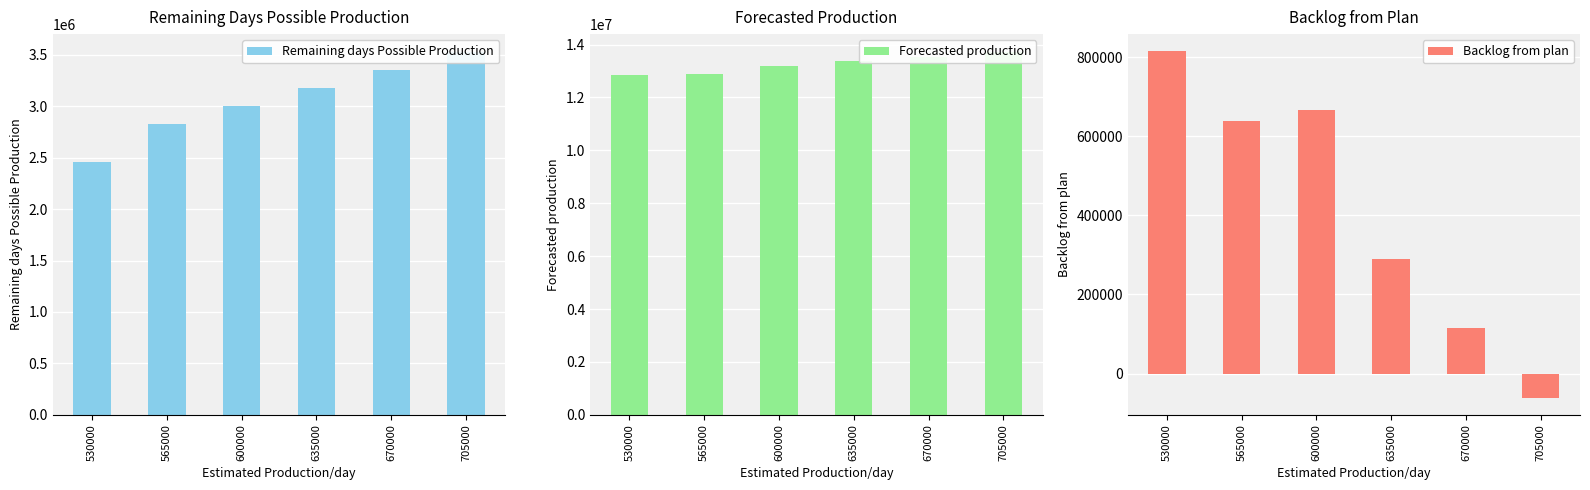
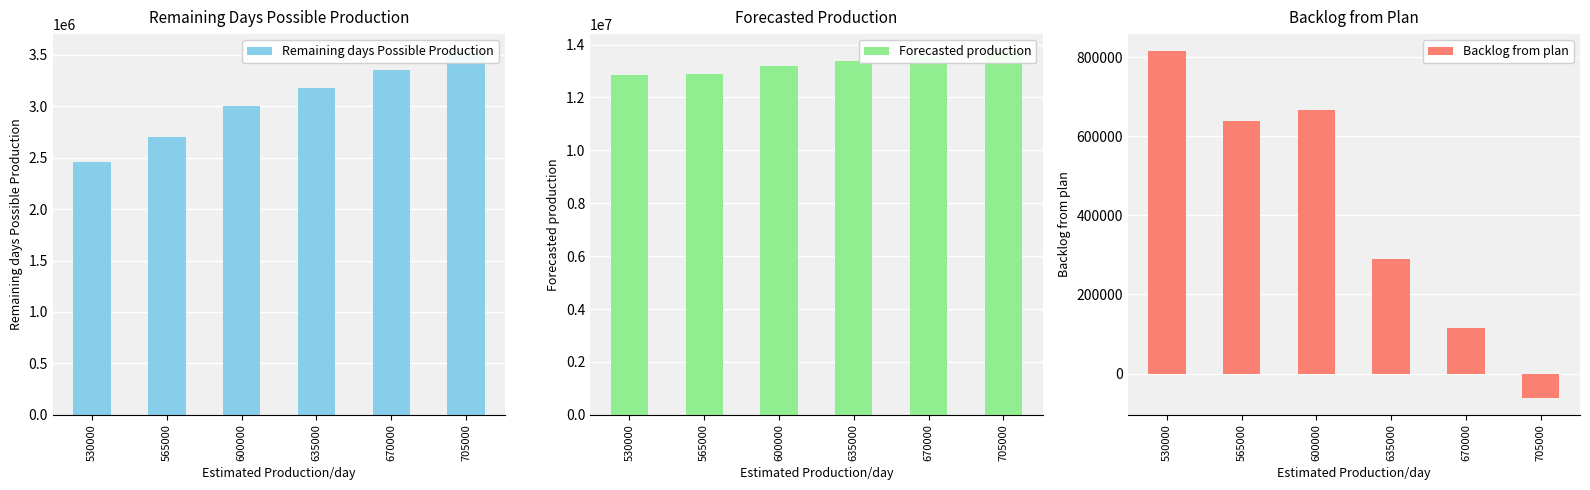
Remaining Days Possible Production, 565000: 2830000 -> 2700000
